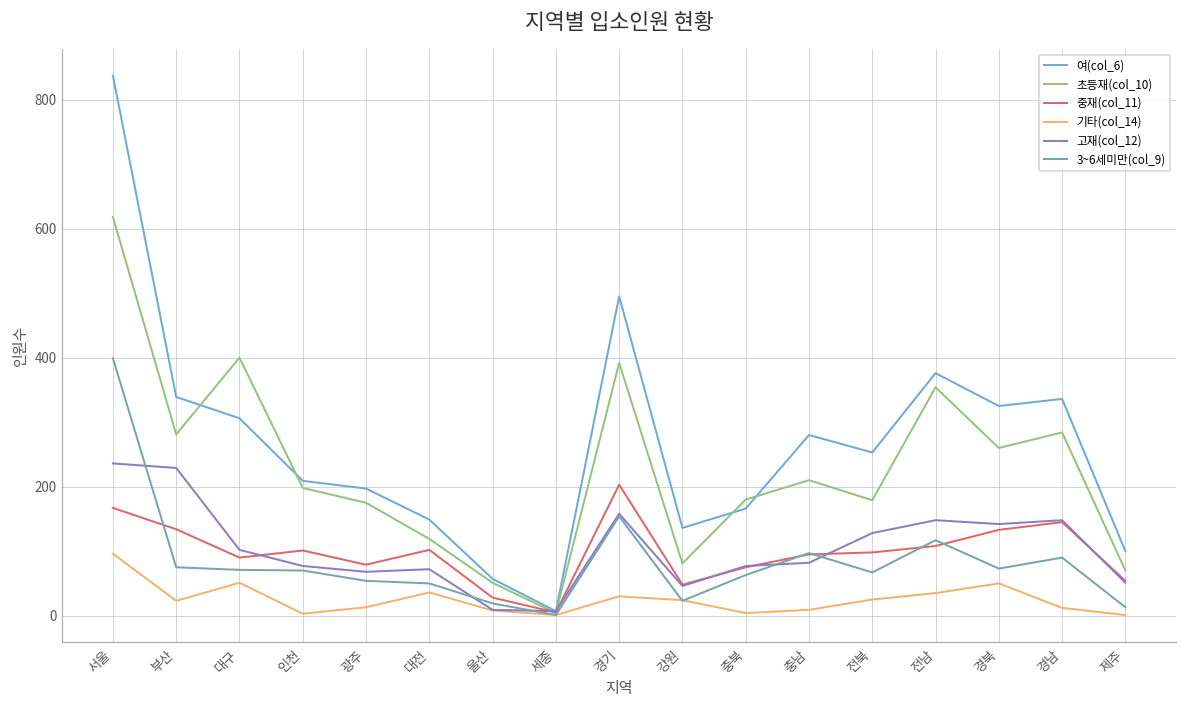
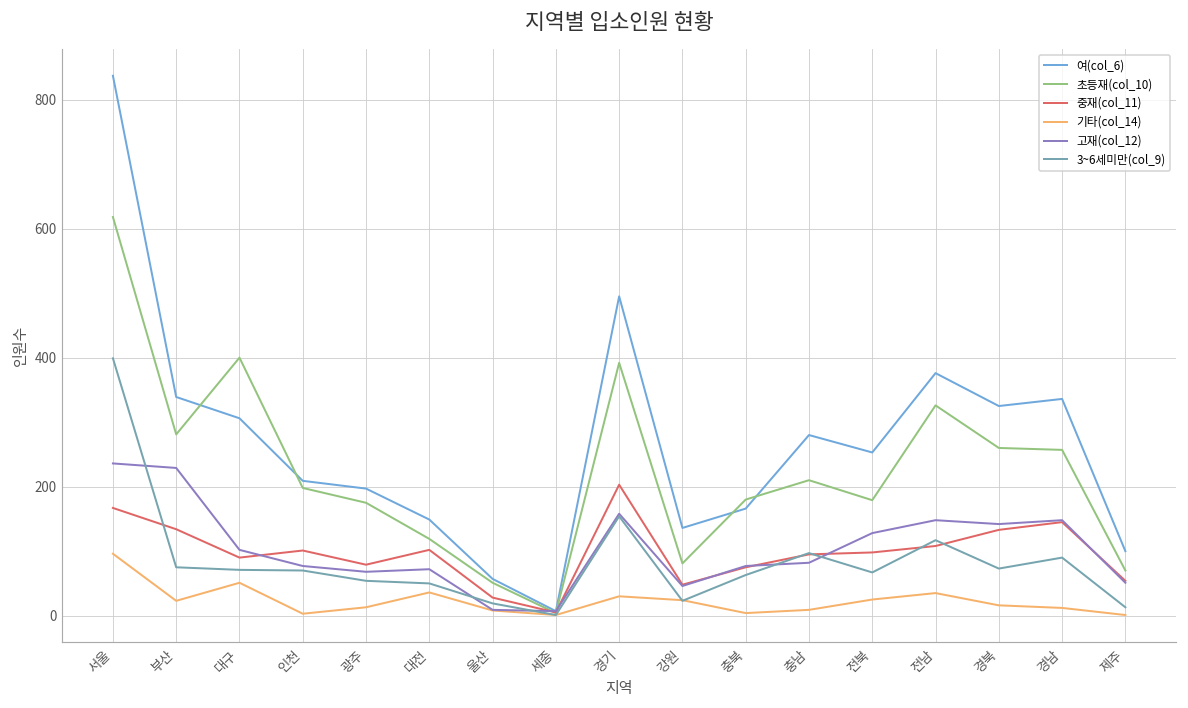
초등재(col_10), 전남: 350 -> 330
기타(col_14), 경북: 50 -> 20
초등재(col_10), 경남: 280 -> 260
